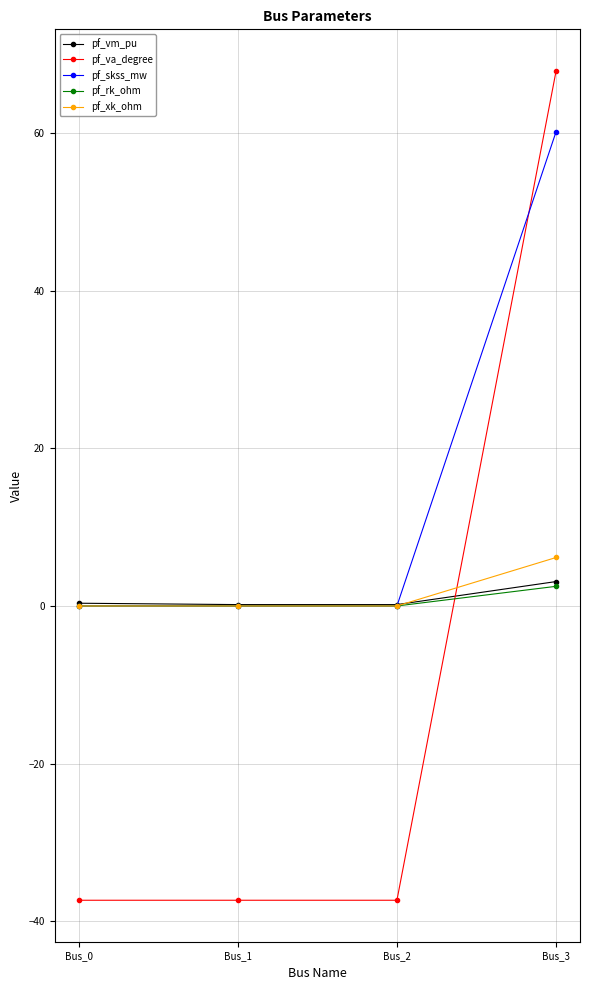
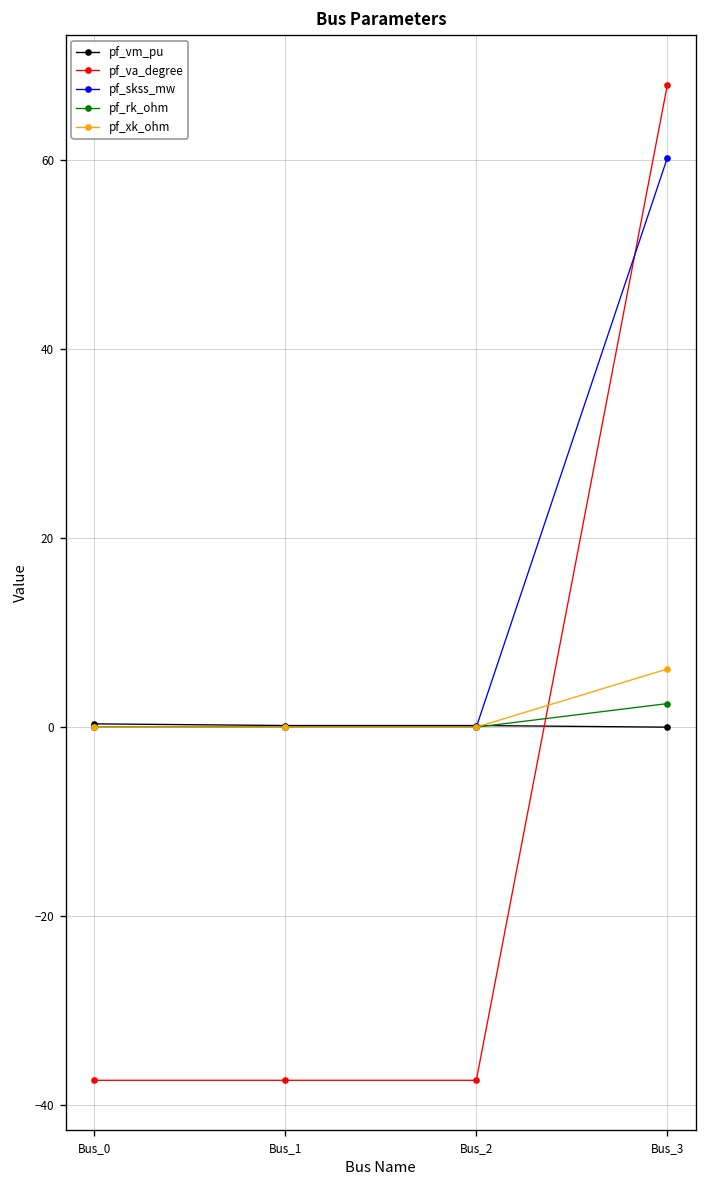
pf_vm_pu, Bus_3: 3 -> 0
